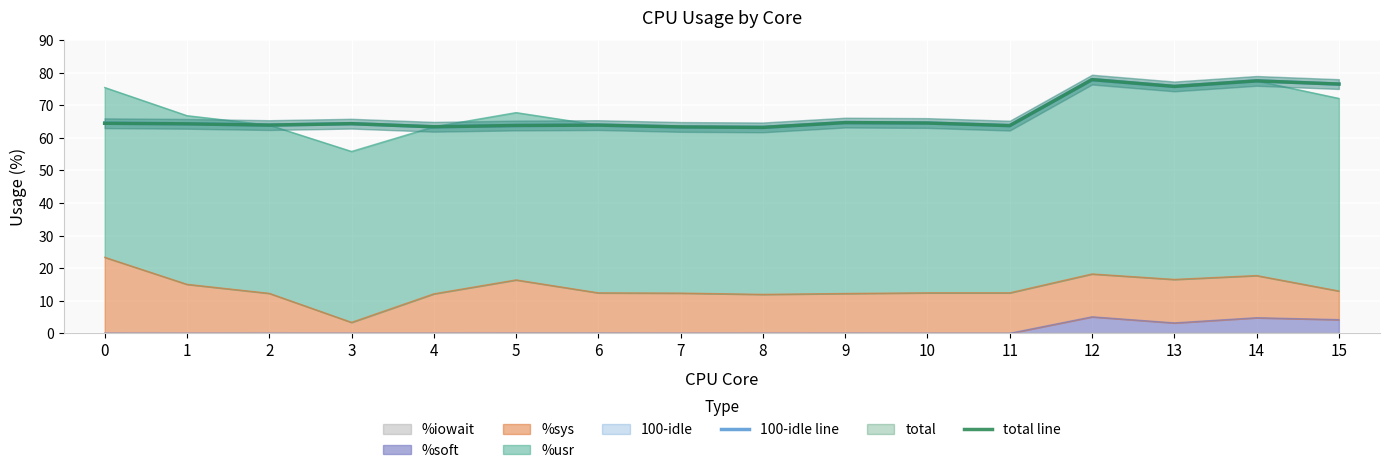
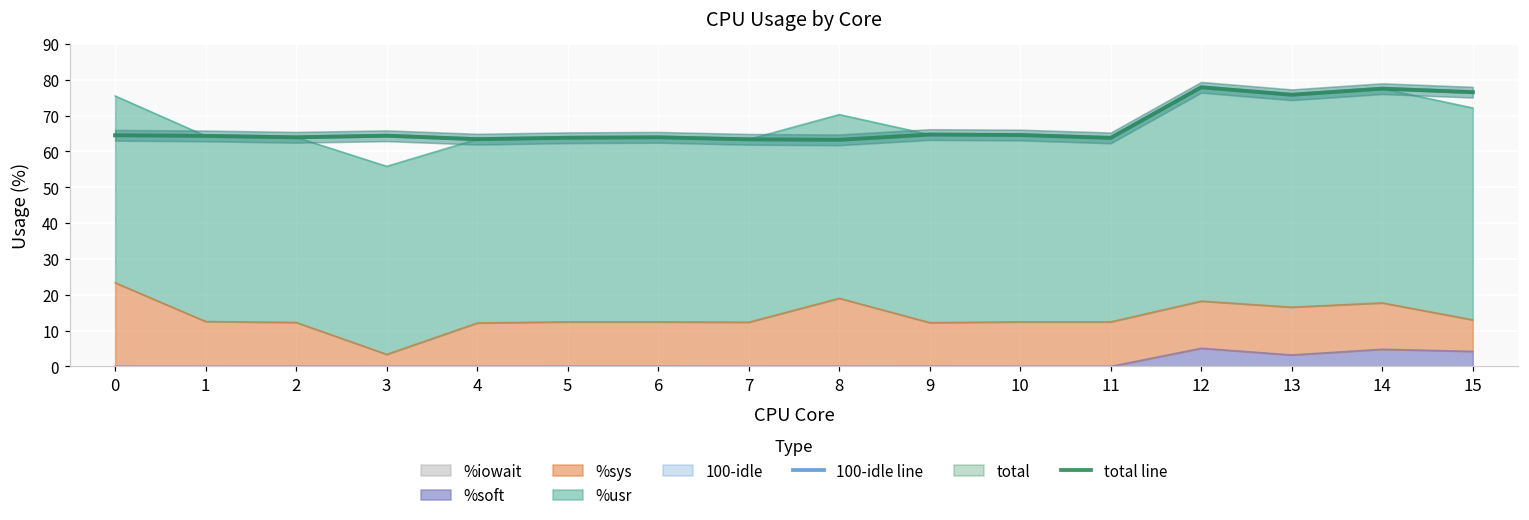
%sys, 1: 15 -> 13
%sys, 5: 16 -> 12
%sys, 8: 12 -> 19
